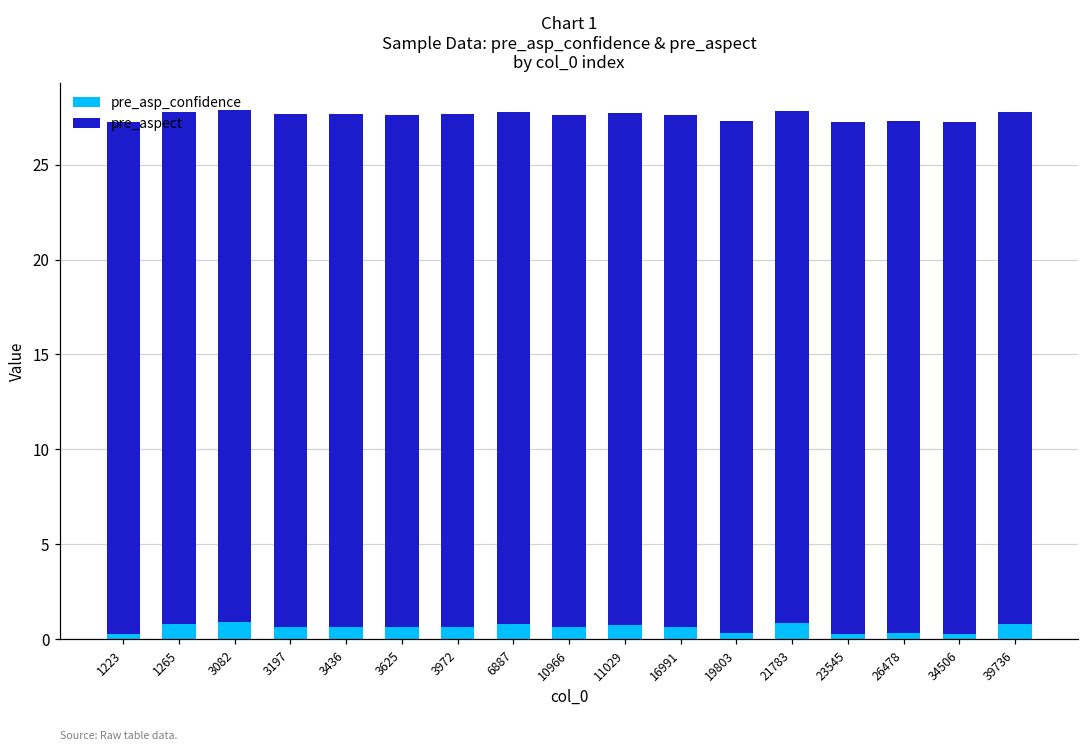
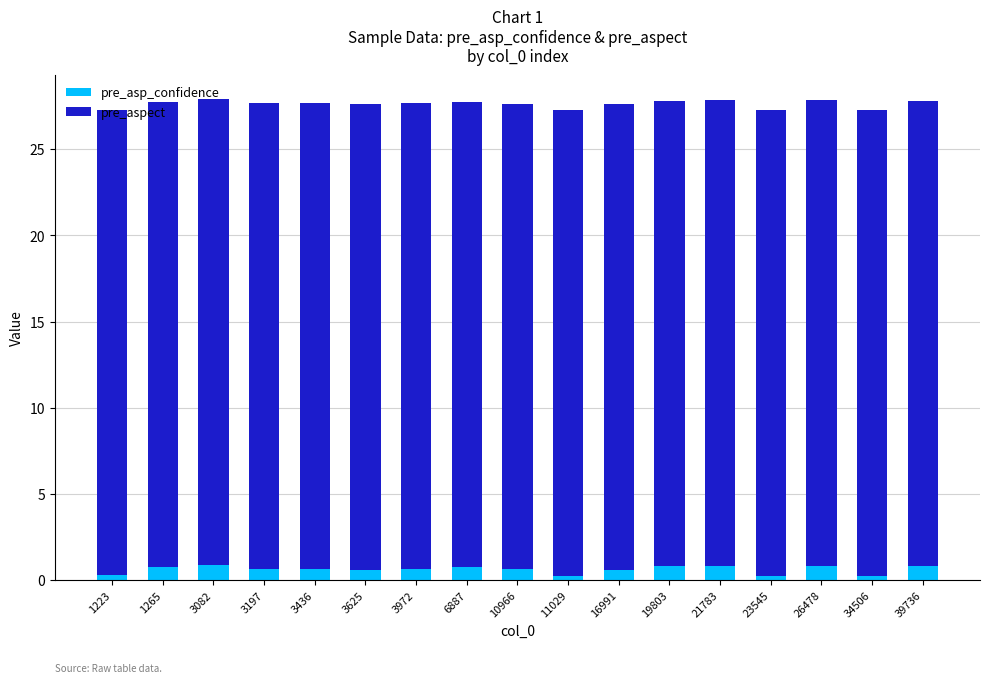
pre_asp_confidence, 11029: 0.8 -> 0.3
pre_asp_confidence, 19803: 0.3 -> 0.8
pre_asp_confidence, 26478: 0.3 -> 0.8
